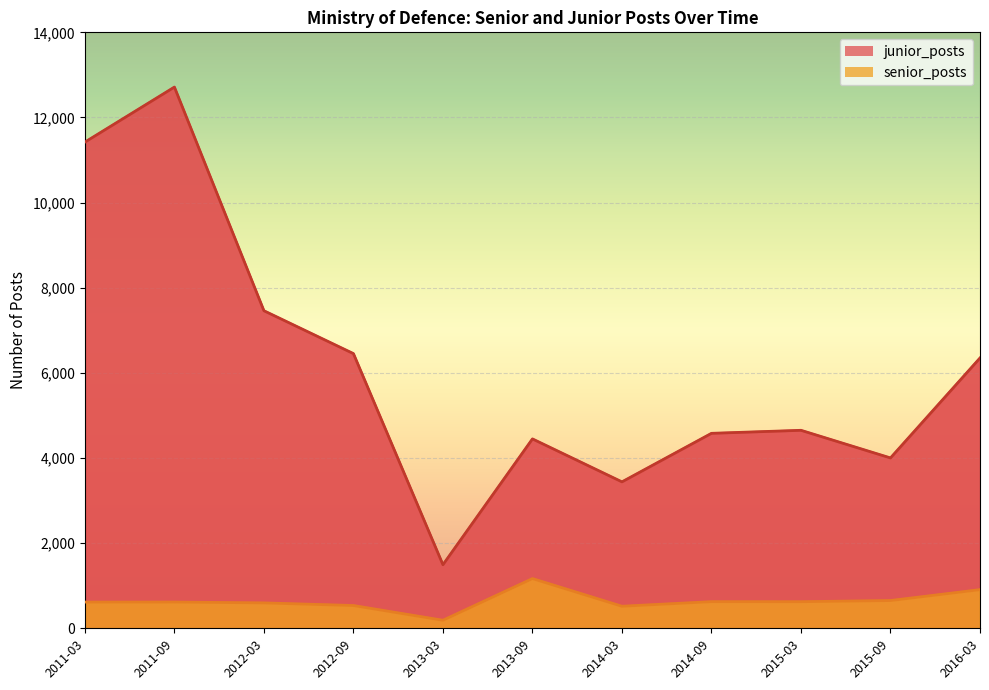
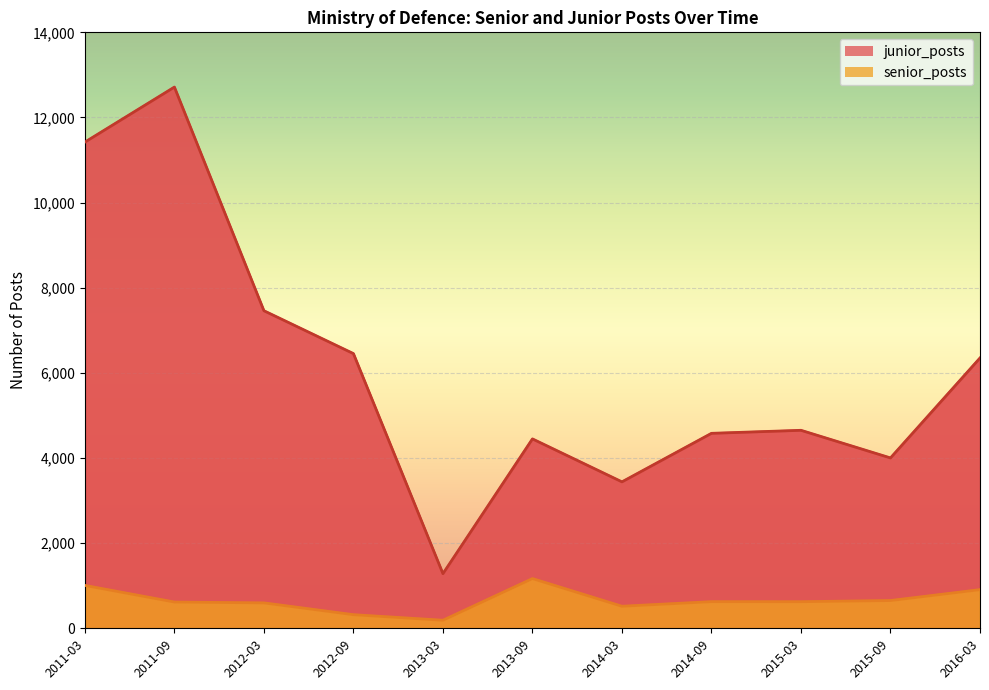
senior_posts, 2011-03: 600 -> 1,000
senior_posts, 2012-09: 500 -> 300
junior_posts, 2013-03: 1,500 -> 1,300
